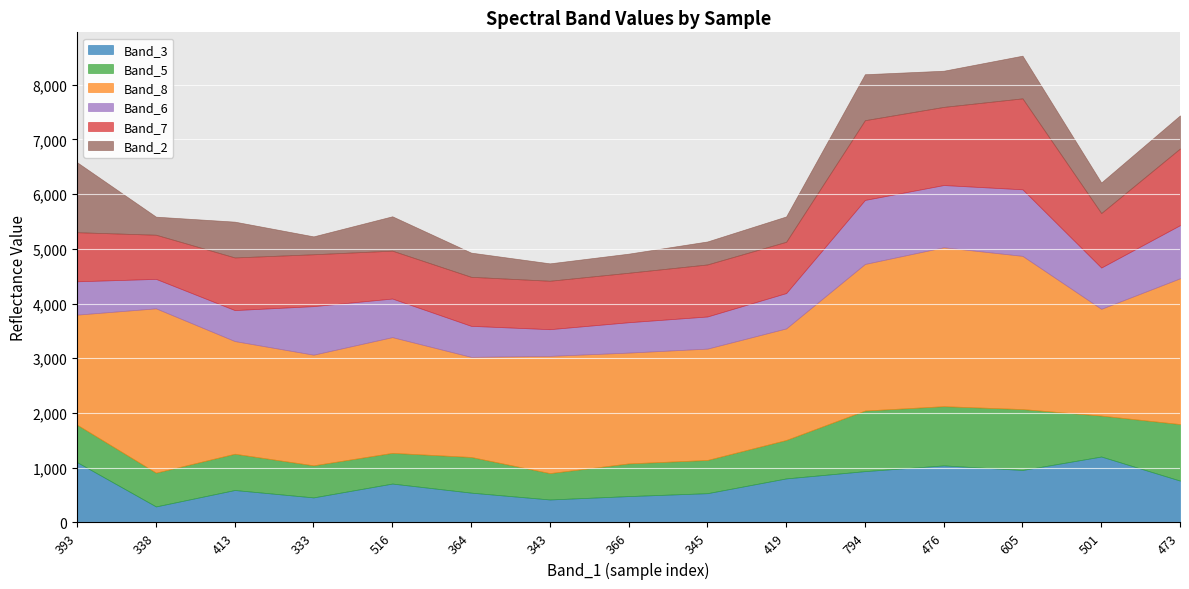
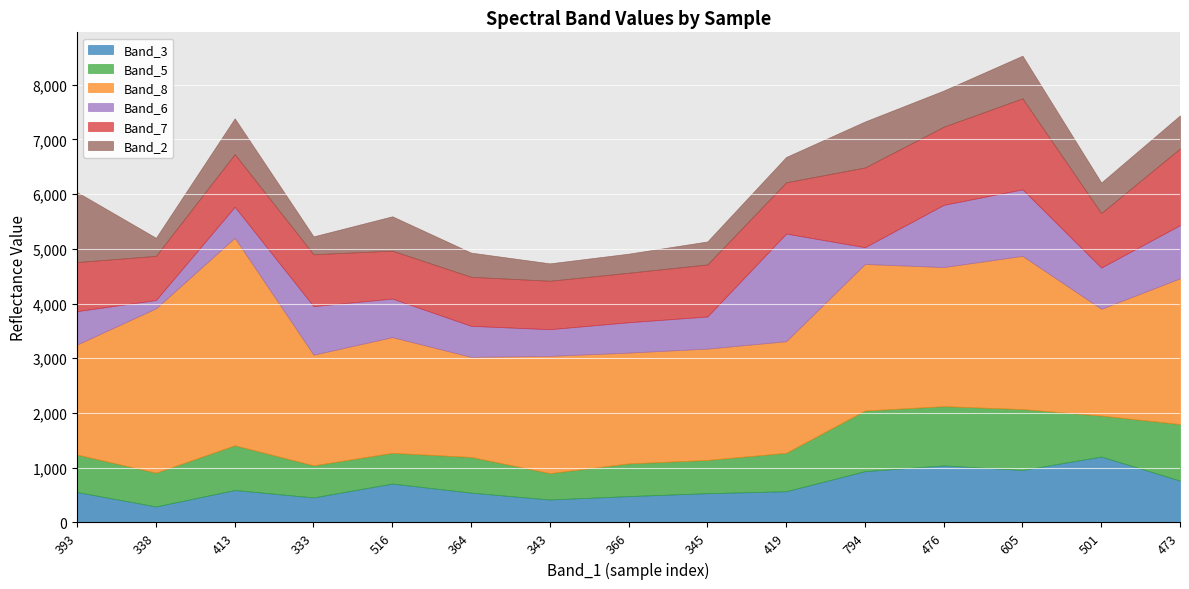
Band_3, 393: 1,100 -> 600
Band_6, 338: 500 -> 200
Band_5, 413: 700 -> 800
Band_8, 413: 2,100 -> 3,800
Band_3, 419: 800 -> 600
Band_6, 419: 600 -> 2,000
Band_6, 794: 1,200 -> 300
Band_8, 476: 2,900 -> 2,500
